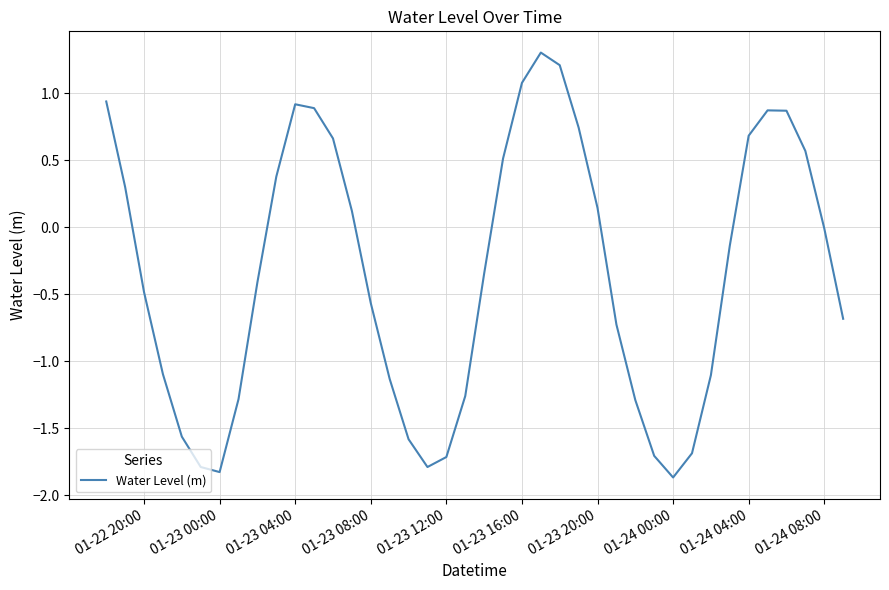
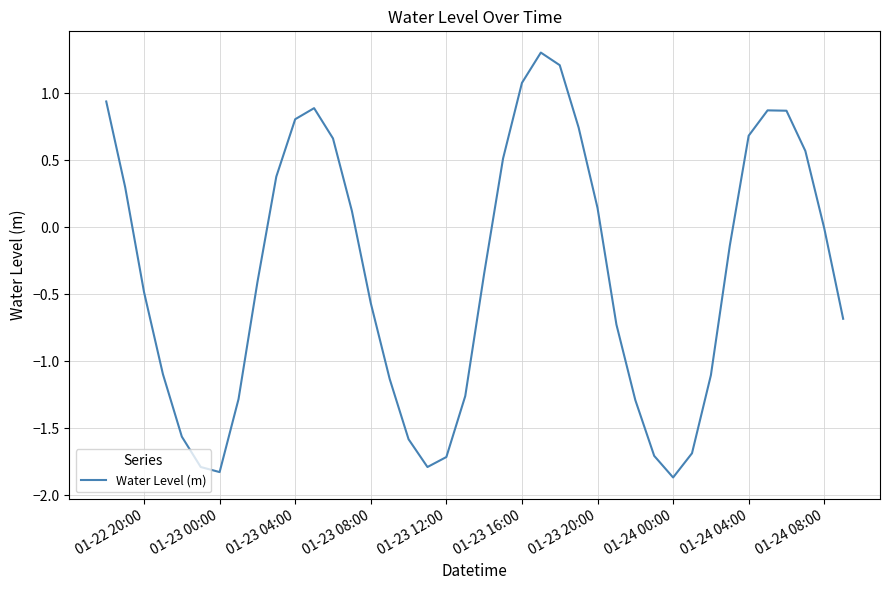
01-23 04:00: 0.92 -> 0.81
